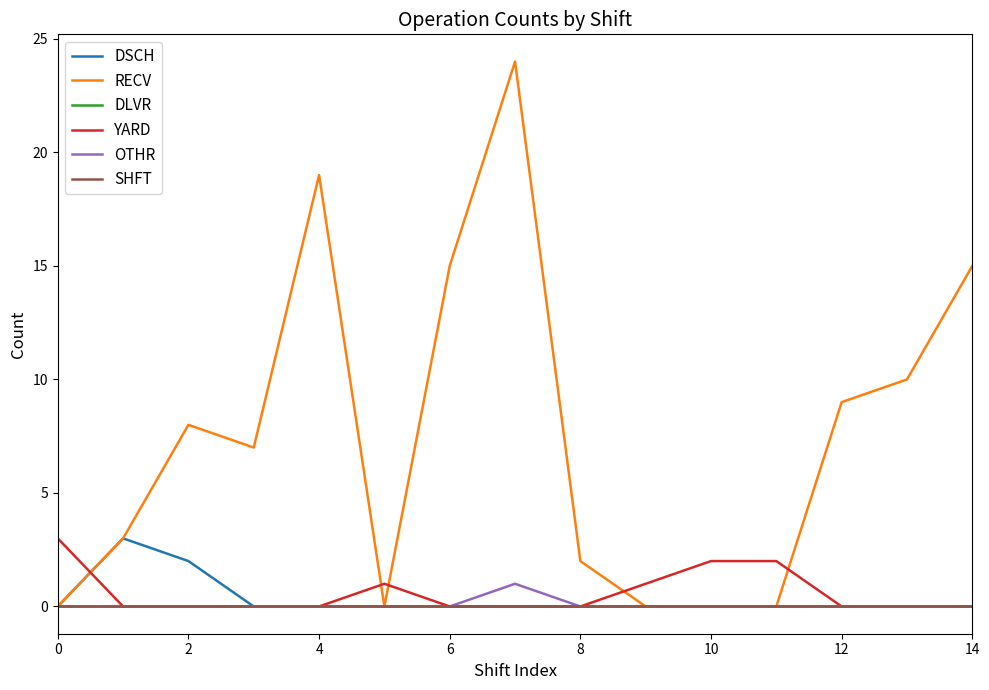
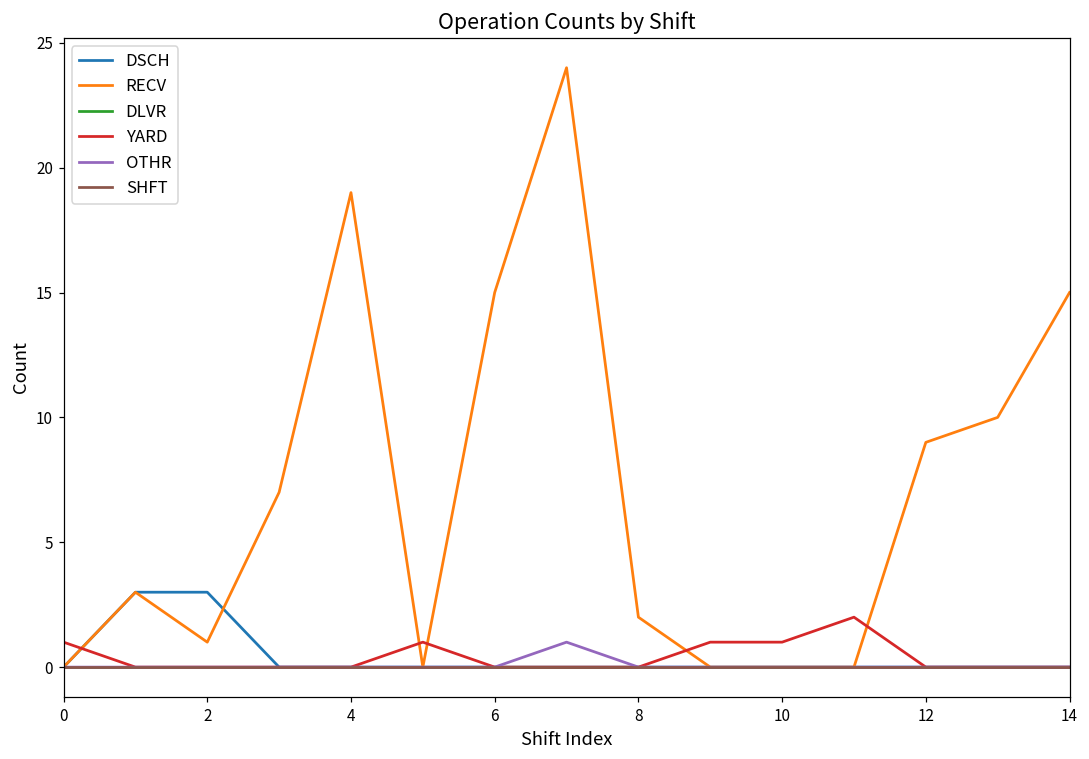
YARD, 0: 3 -> 1
DSCH, 2: 2 -> 3
RECV, 2: 8 -> 1
YARD, 10: 2 -> 1
